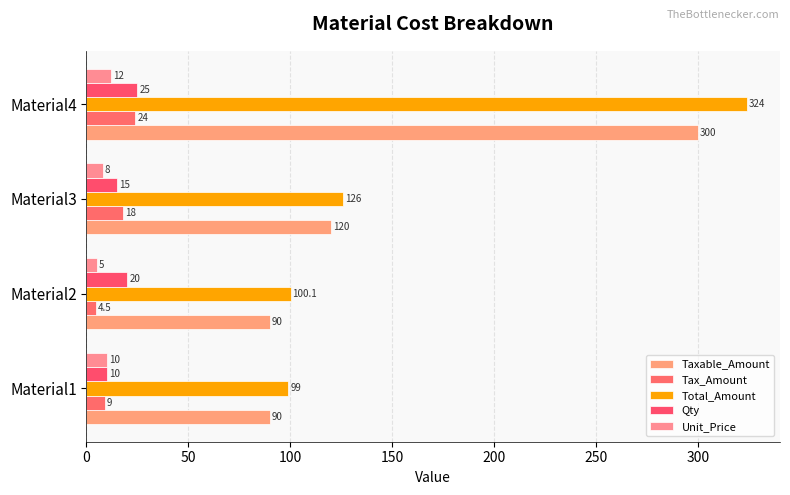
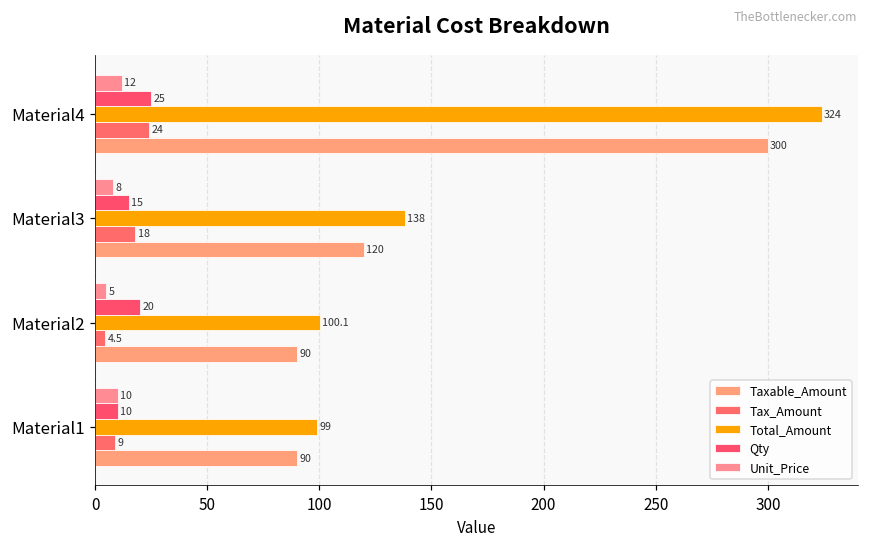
Total_Amount, Material3: 126 -> 138
